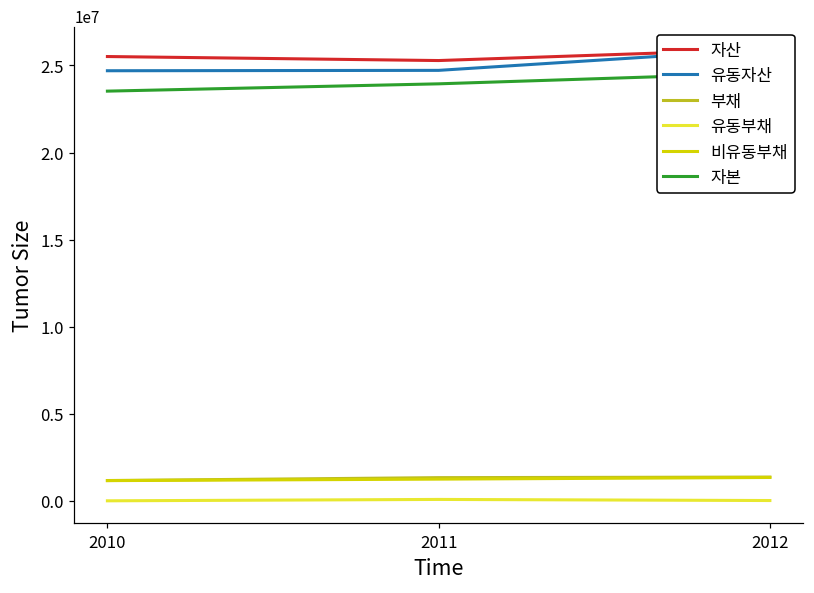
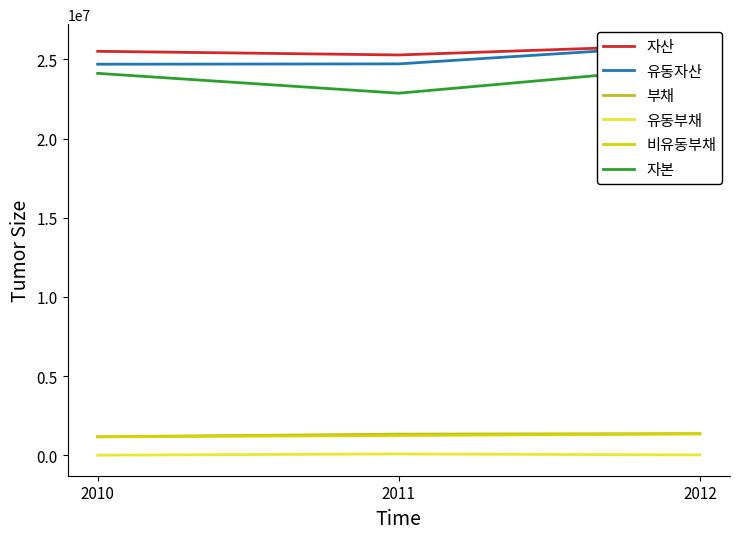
자본, 2010: 23500000 -> 24100000
자본, 2011: 23900000 -> 22900000
